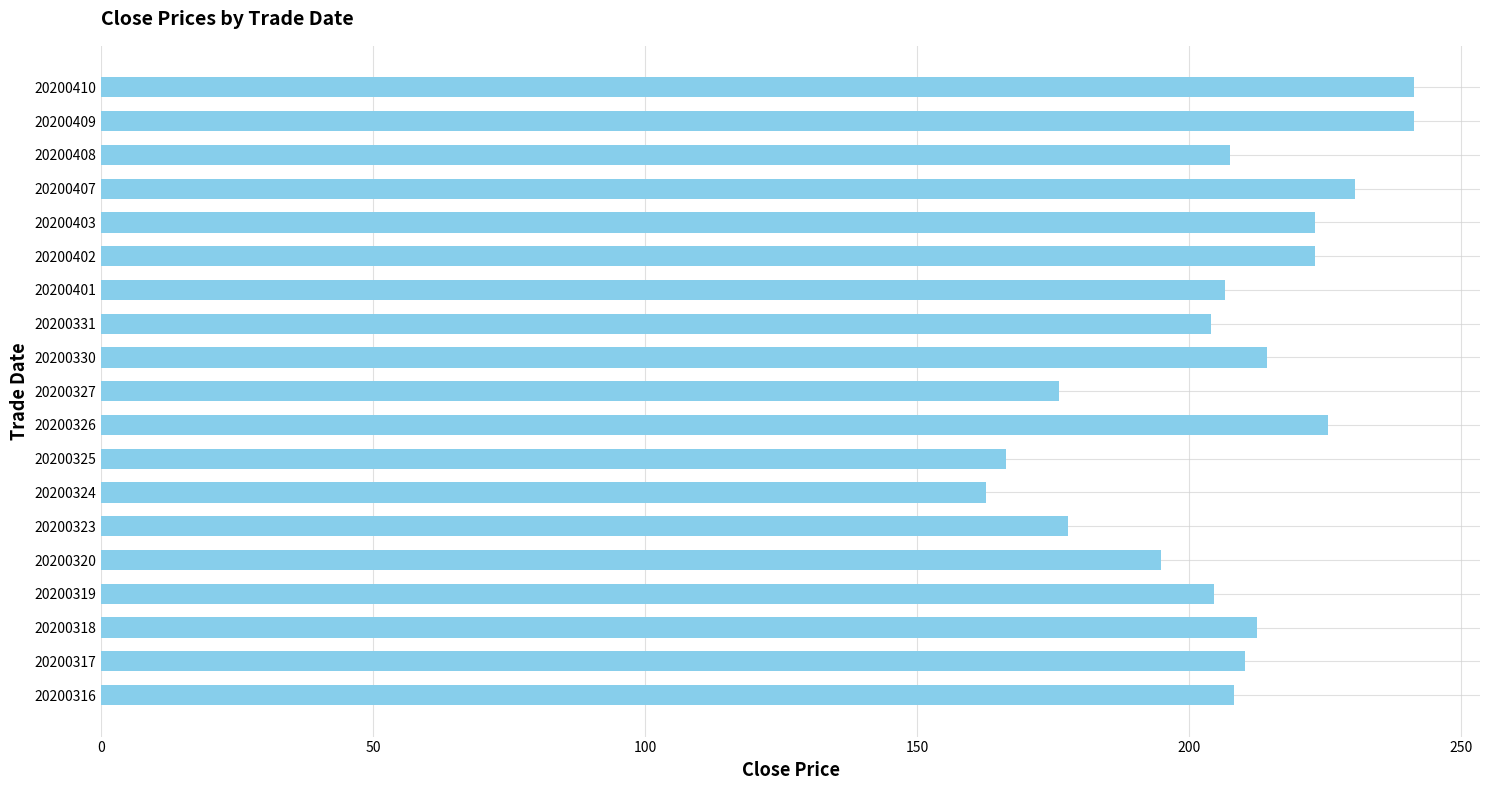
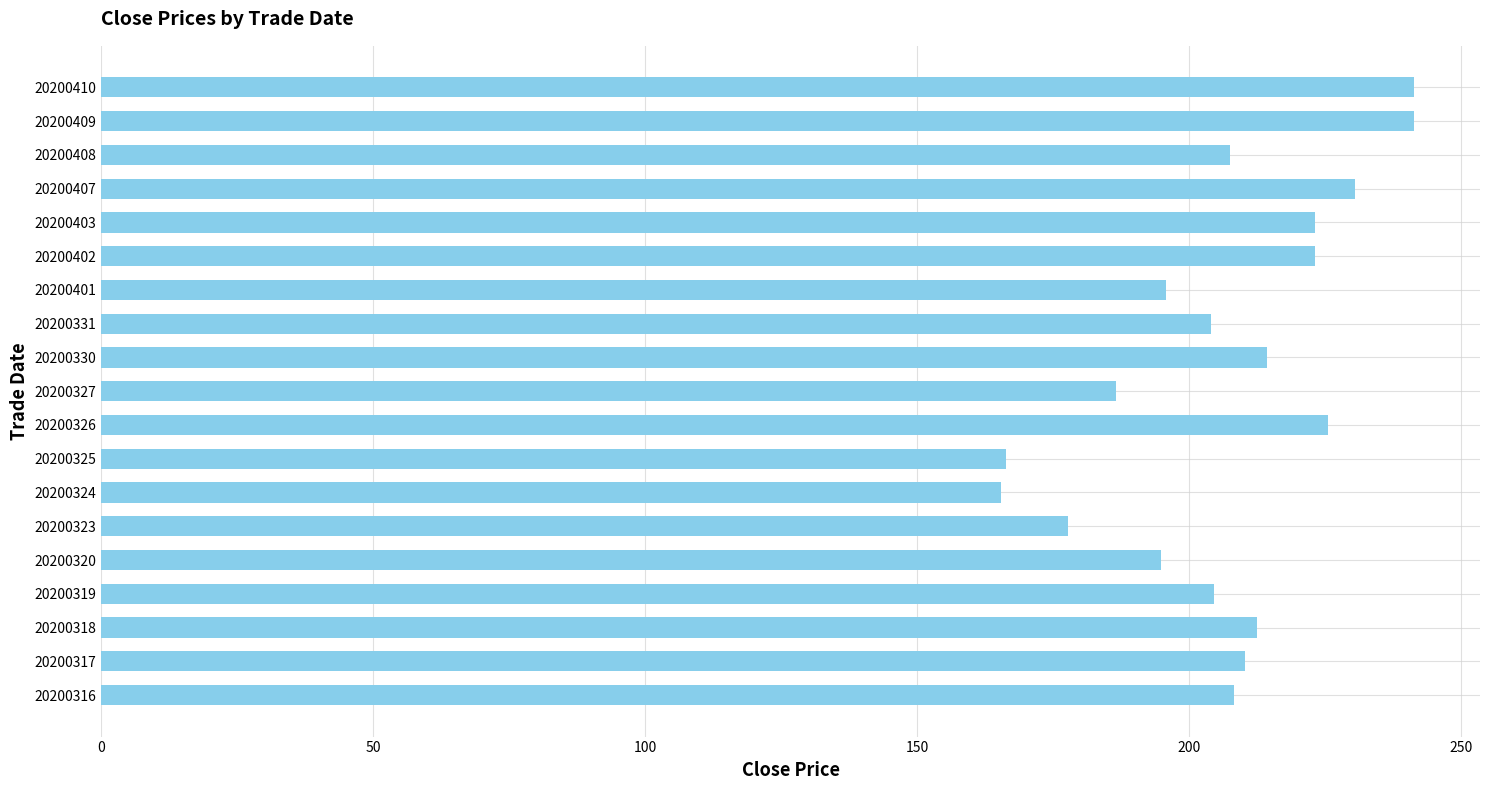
20200401: 207 -> 196
20200327: 176 -> 187
20200324: 163 -> 165
